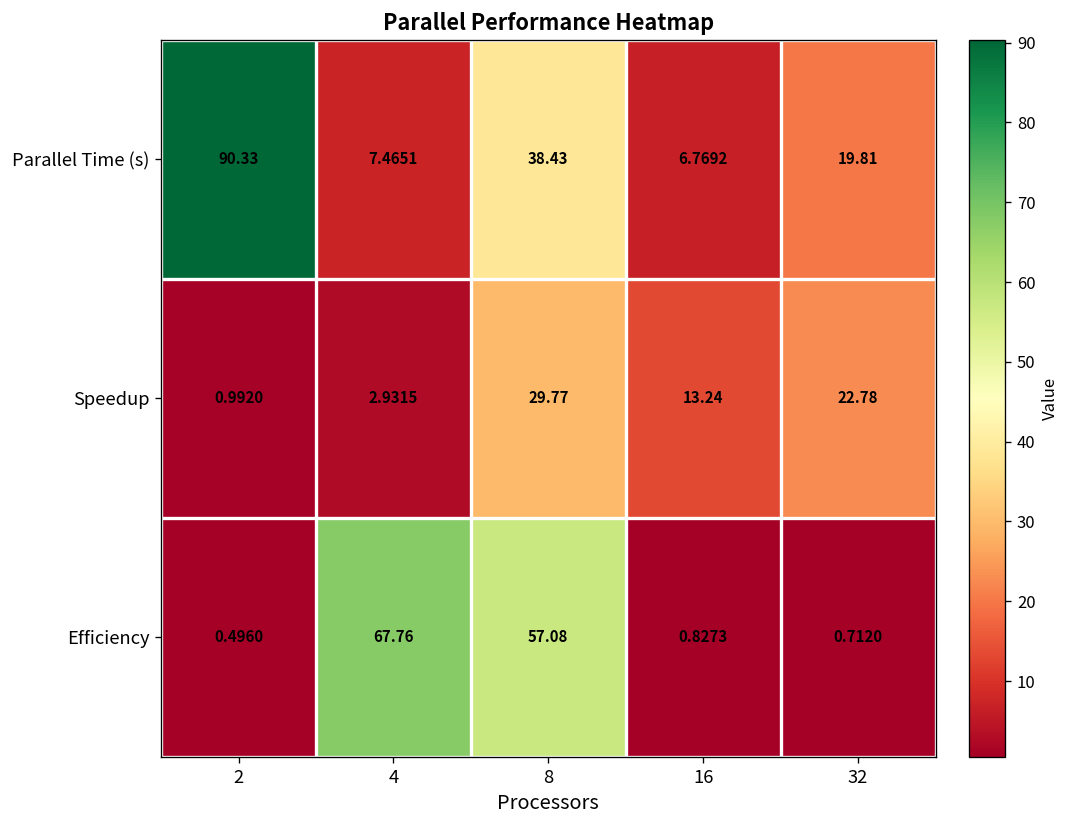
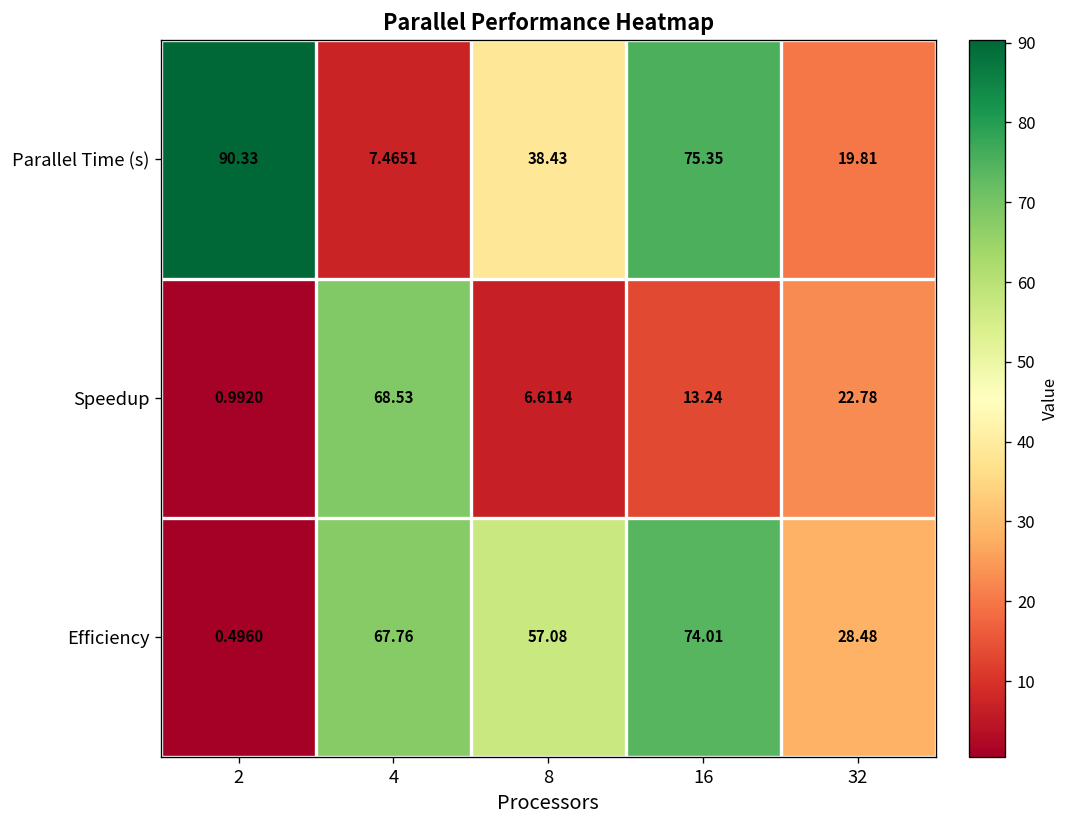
Parallel Time (s), 16: 6.7692 -> 75.35
Speedup, 4: 2.9315 -> 68.53
Speedup, 8: 29.77 -> 6.6114
Efficiency, 16: 0.8273 -> 74.01
Efficiency, 32: 0.7120 -> 28.48
